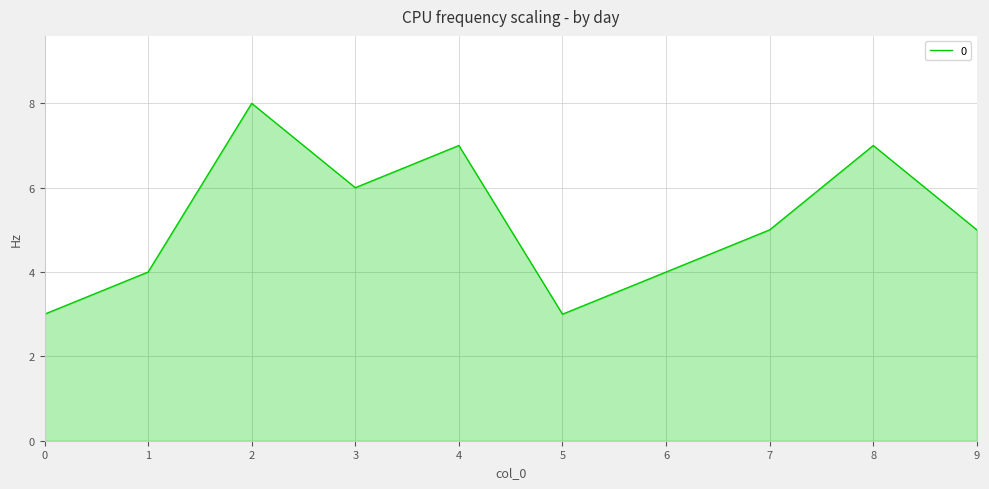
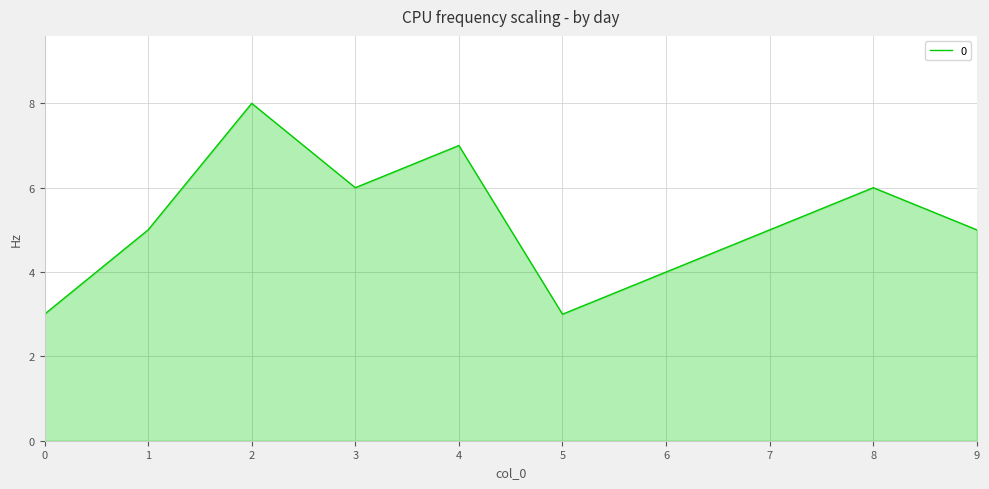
1: 4 -> 5
8: 7 -> 6
